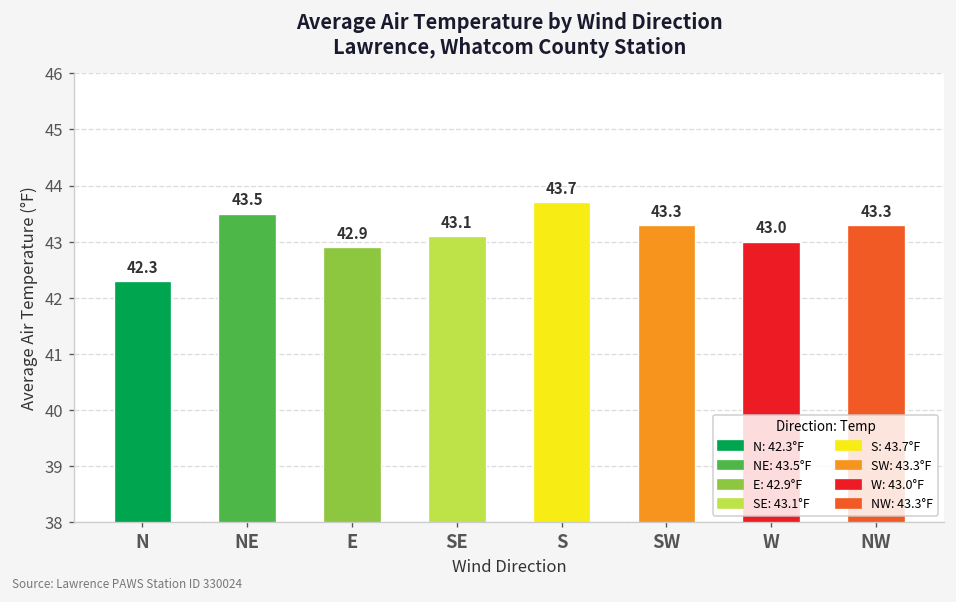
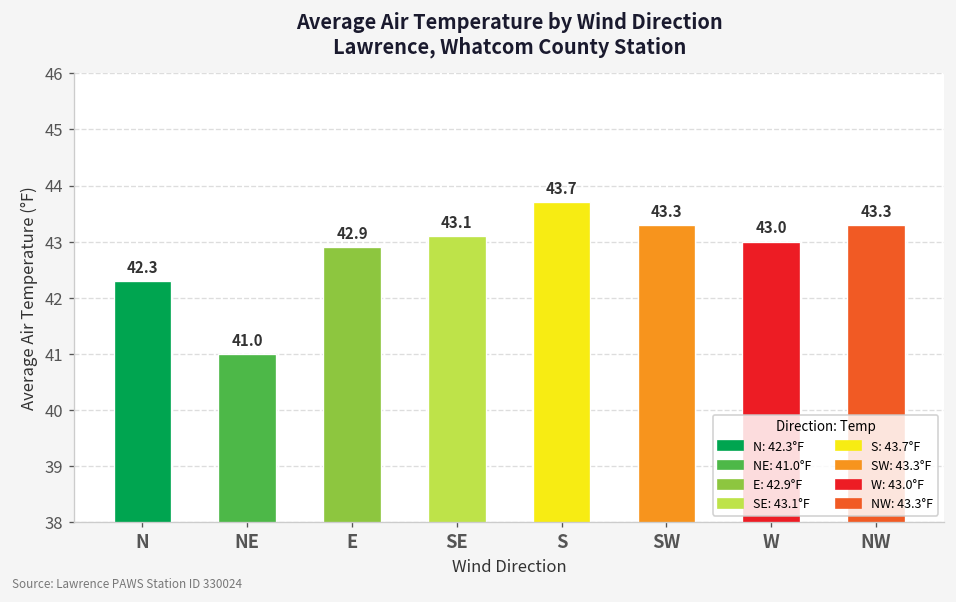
NE: 43.5 -> 41.0
